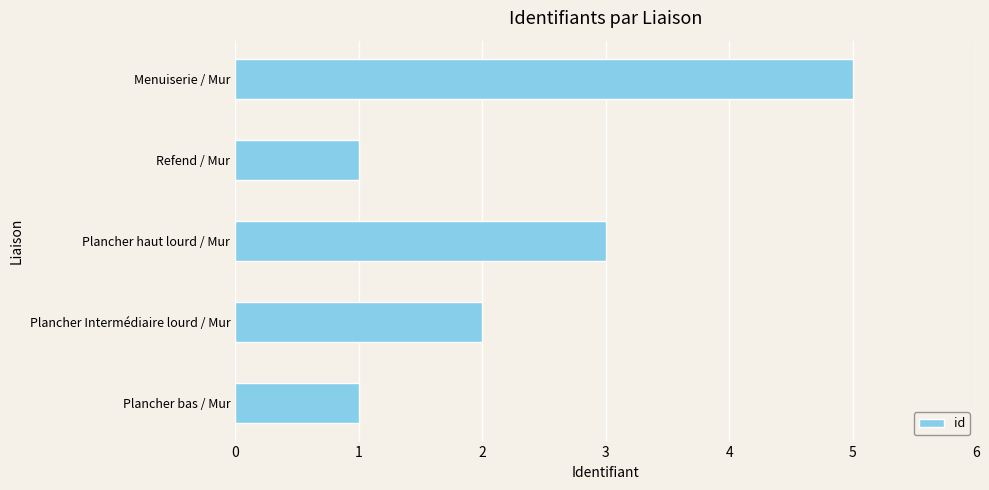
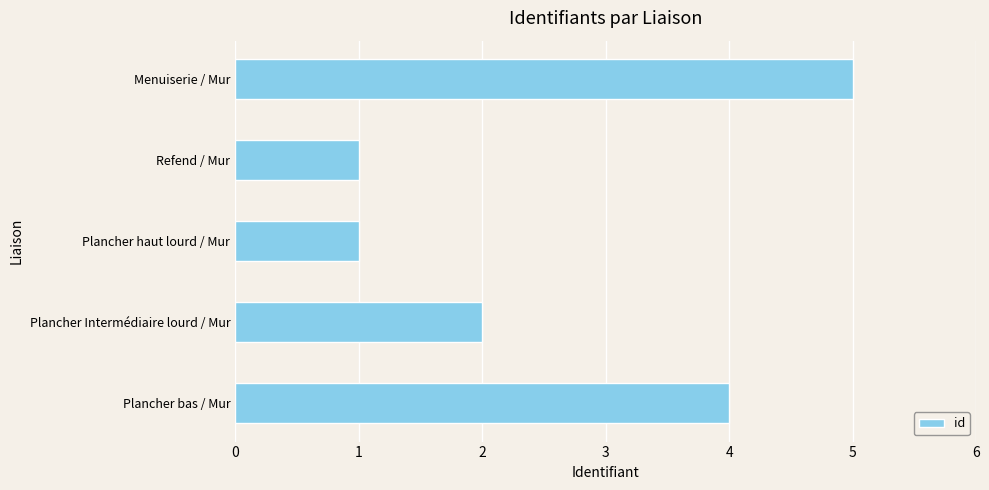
Plancher haut lourd / Mur: 3 -> 1
Plancher bas / Mur: 1 -> 4
